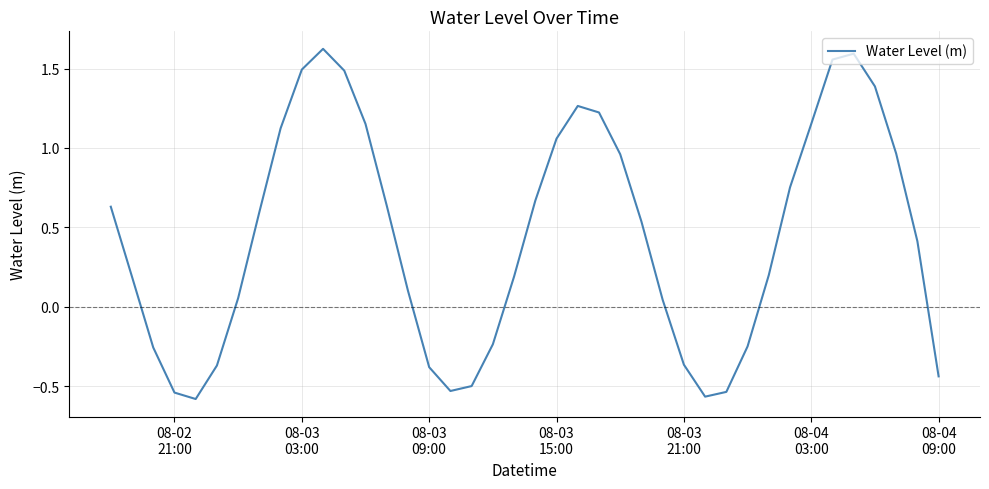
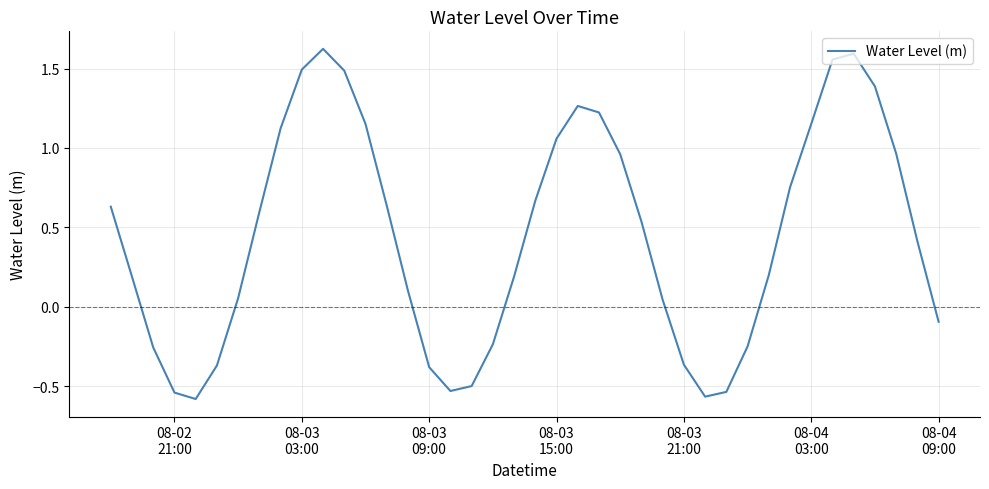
08-04 09:00: -0.44 -> -0.10
